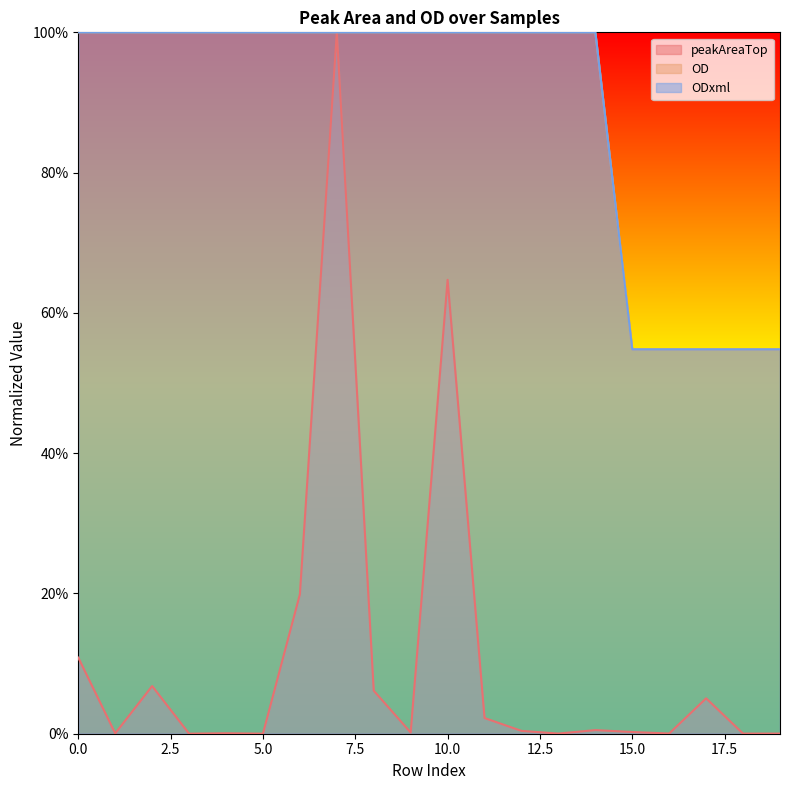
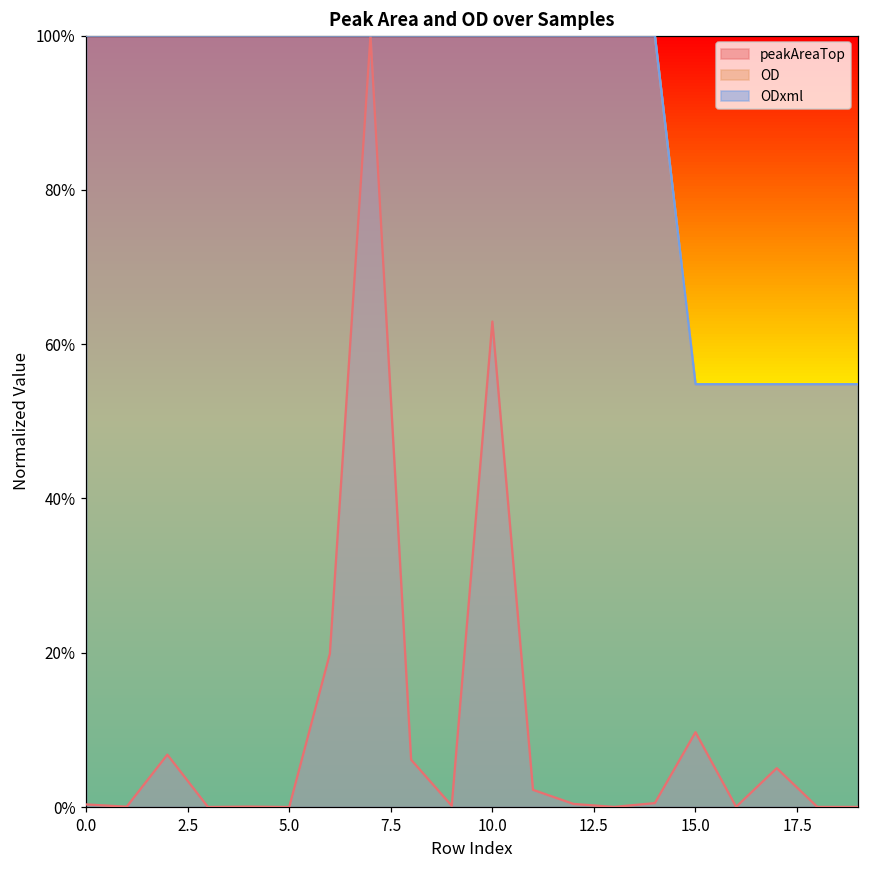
peakAreaTop, 0.0: 11% -> 0%
peakAreaTop, 10.0: 65% -> 63%
peakAreaTop, 15.0: 0% -> 10%
